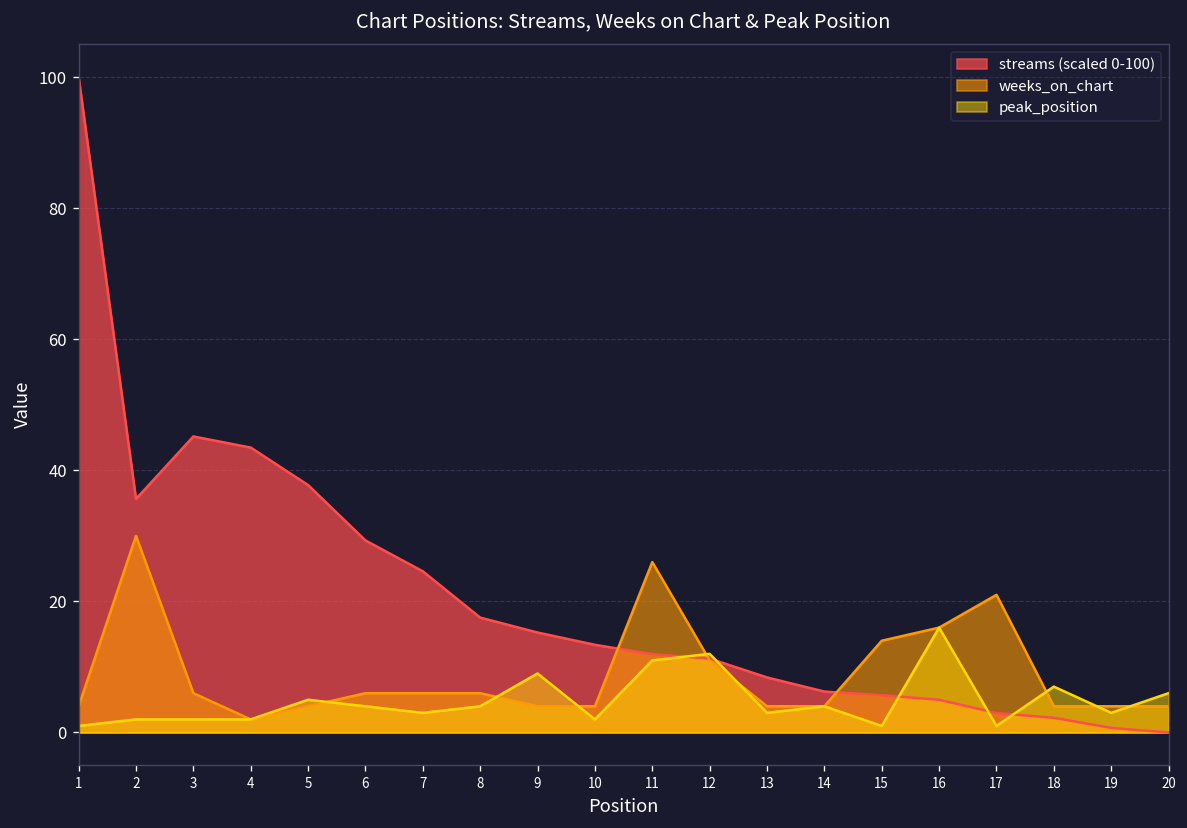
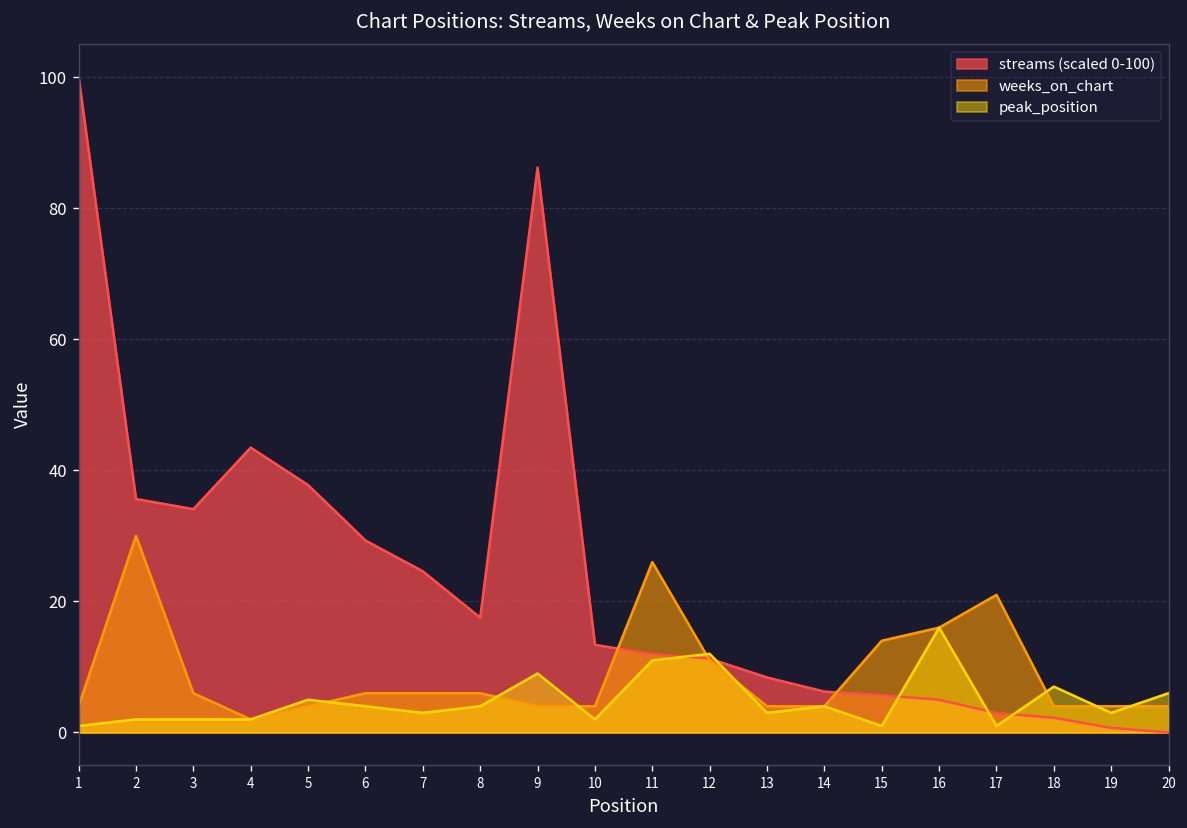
streams (scaled 0-100), 3: 45 -> 34
streams (scaled 0-100), 9: 15 -> 86
